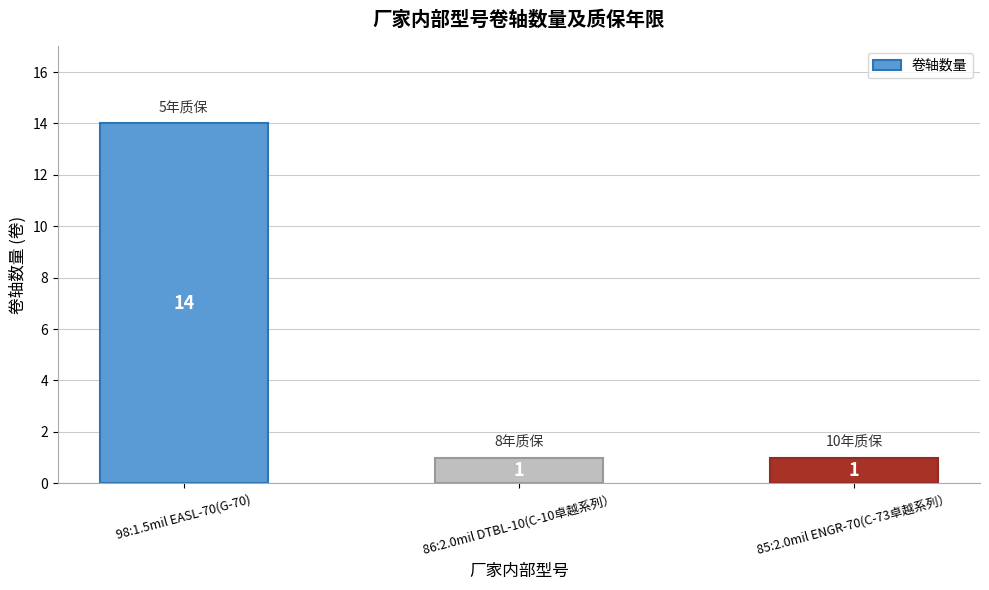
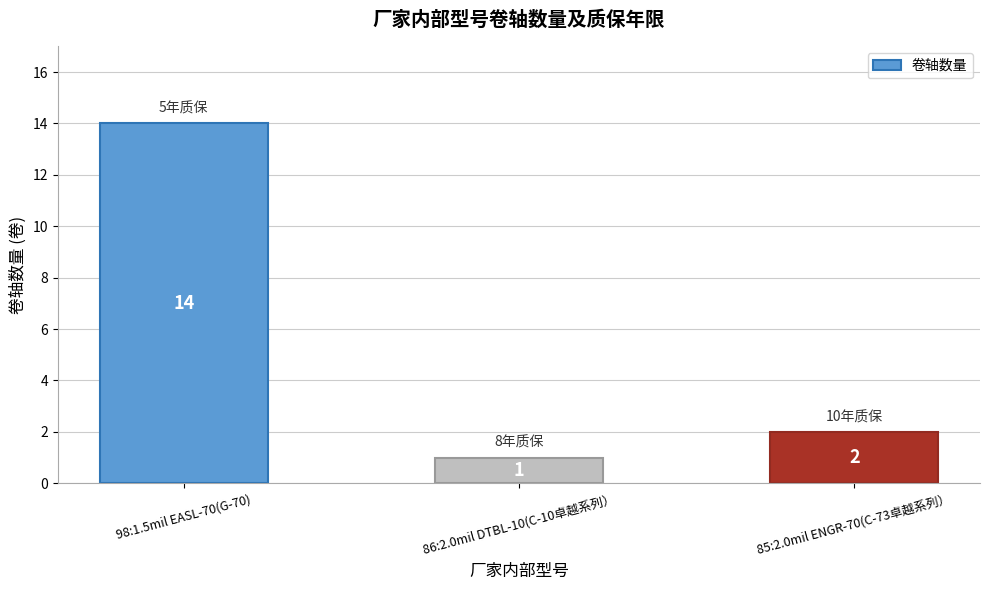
85:2.0mil ENGR-70(C-73卓越系列）: 1 -> 2
